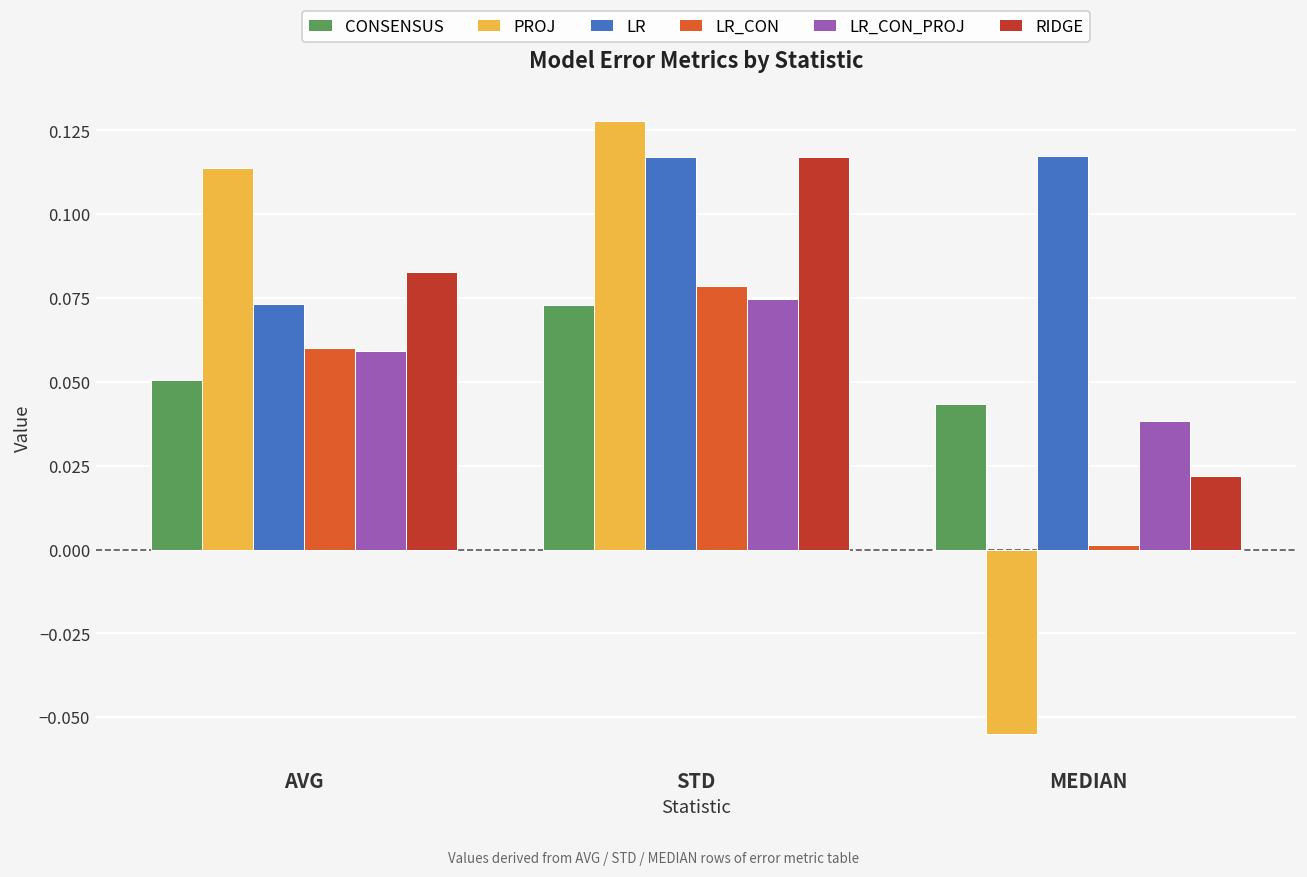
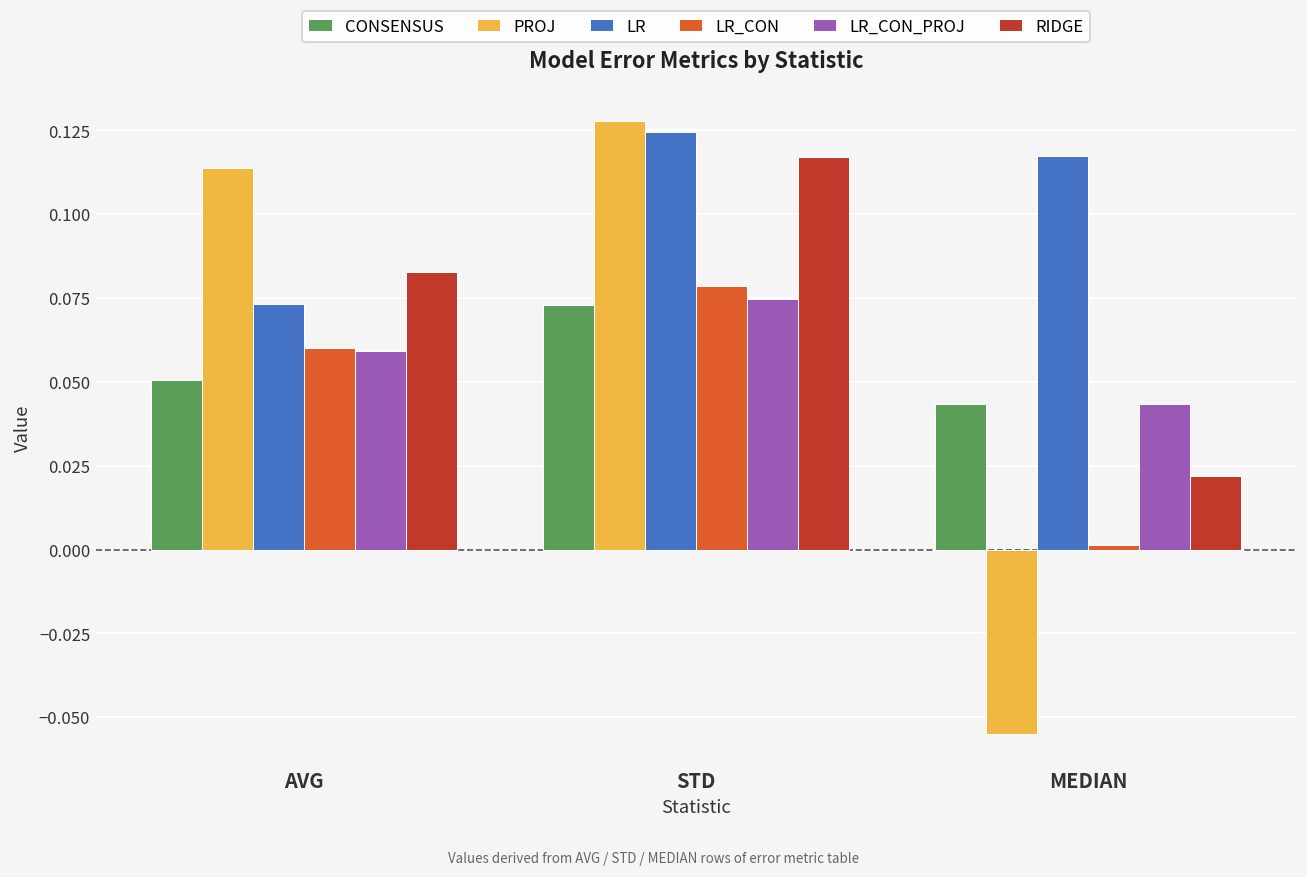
LR, STD: 0.117 -> 0.124
LR_CON_PROJ, MEDIAN: 0.038 -> 0.043
